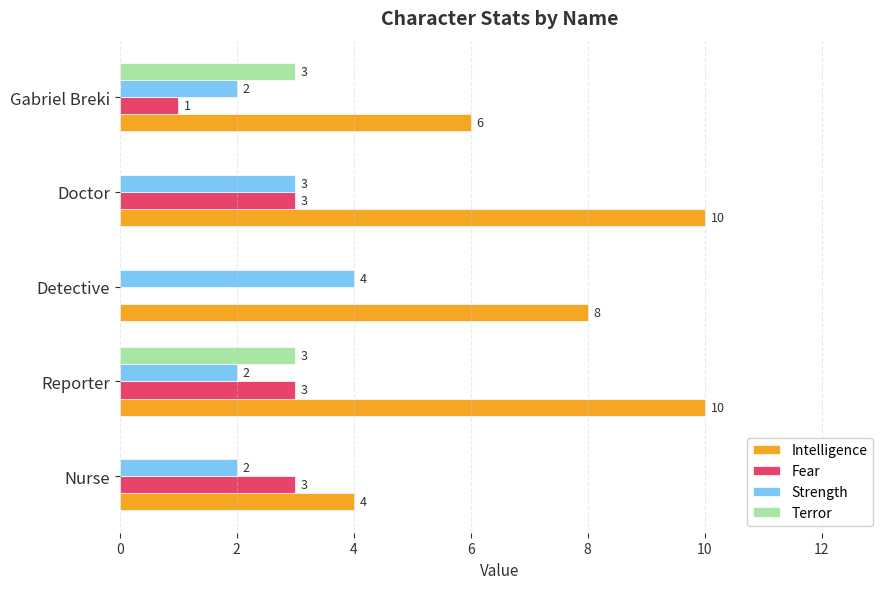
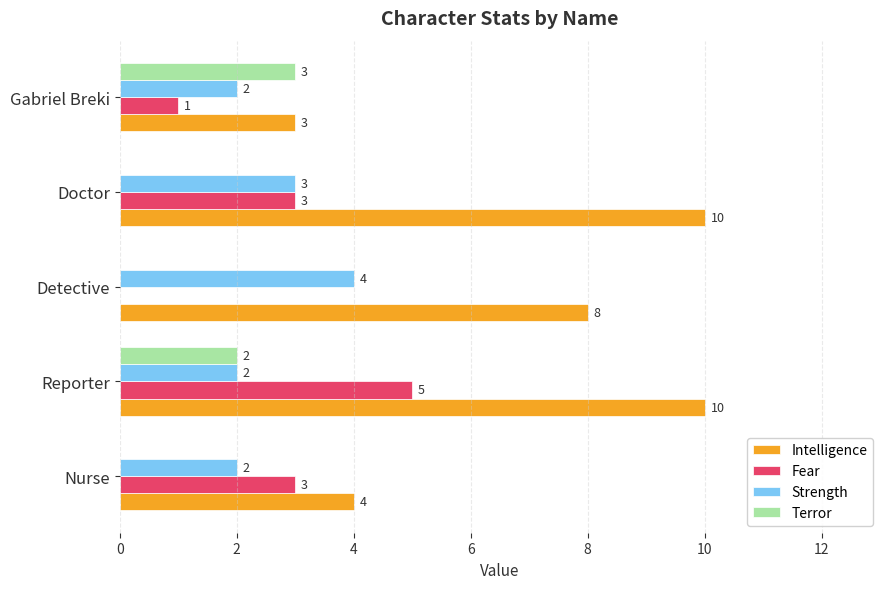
Intelligence, Gabriel Breki: 6 -> 3
Terror, Reporter: 3 -> 2
Fear, Reporter: 3 -> 5
